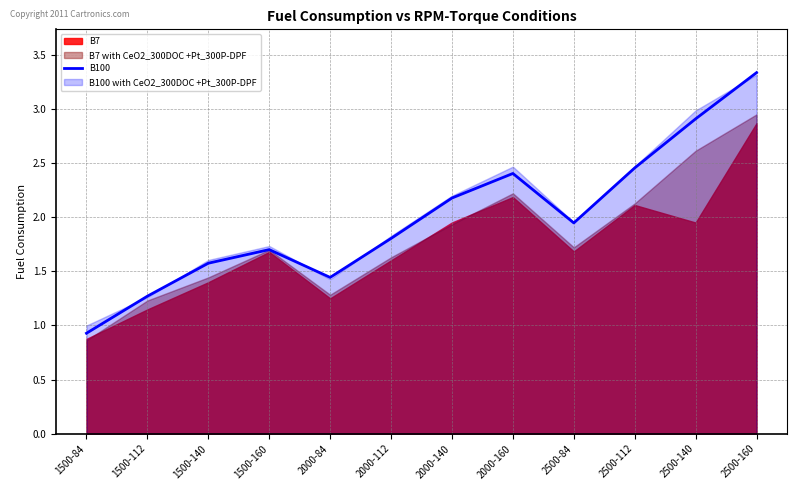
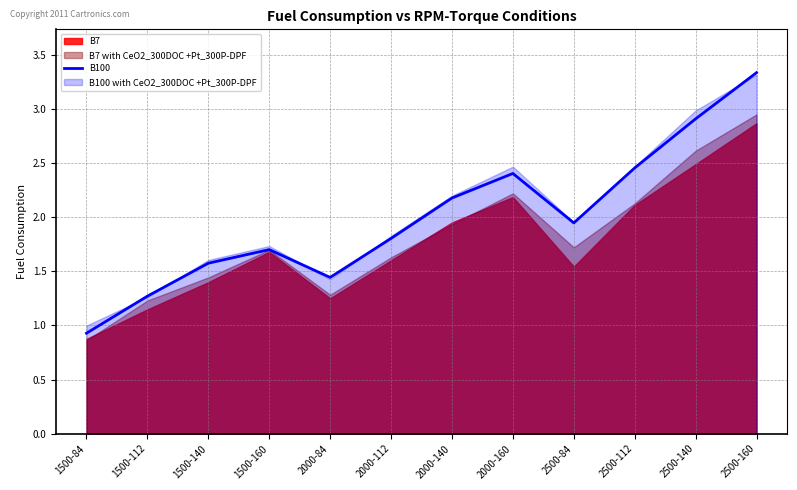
B7, 2500-84: 1.68 -> 1.54
B7, 2500-140: 1.95 -> 2.49
